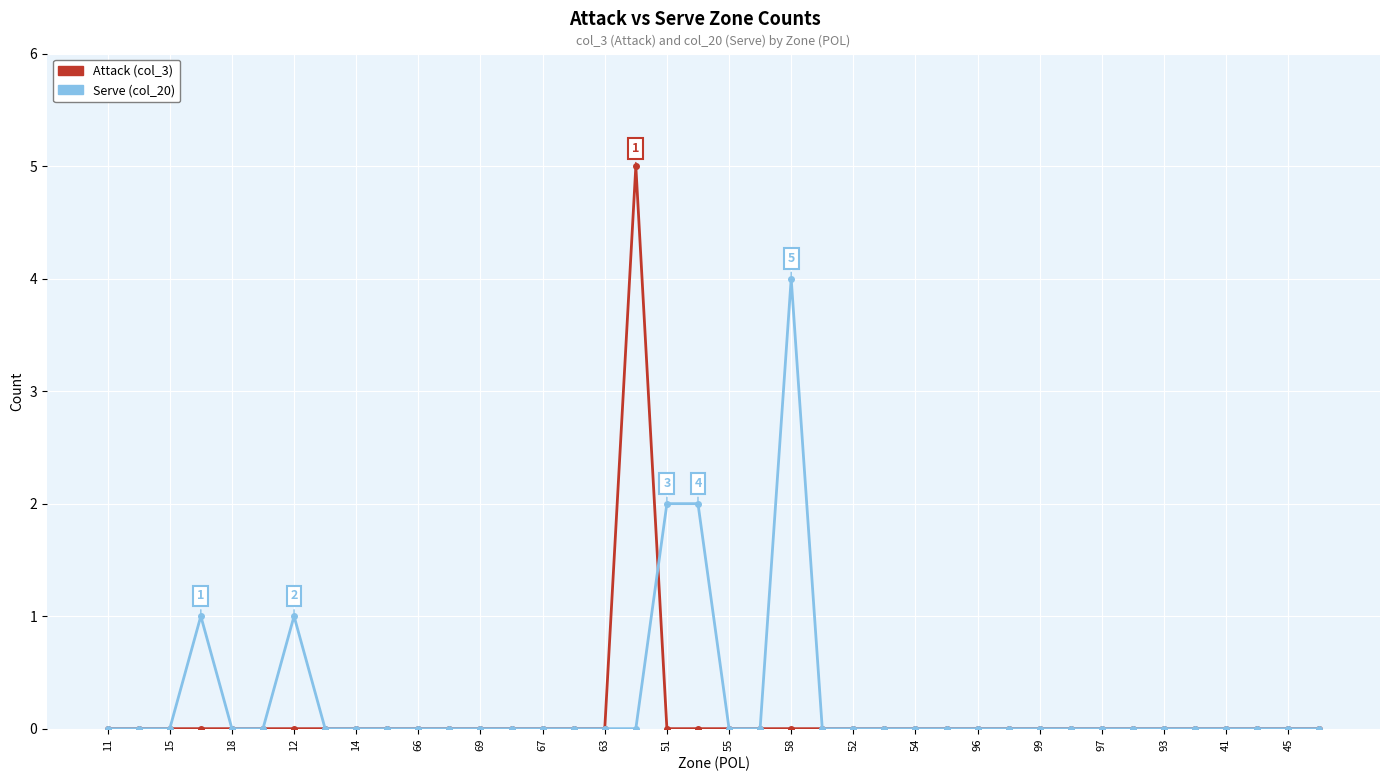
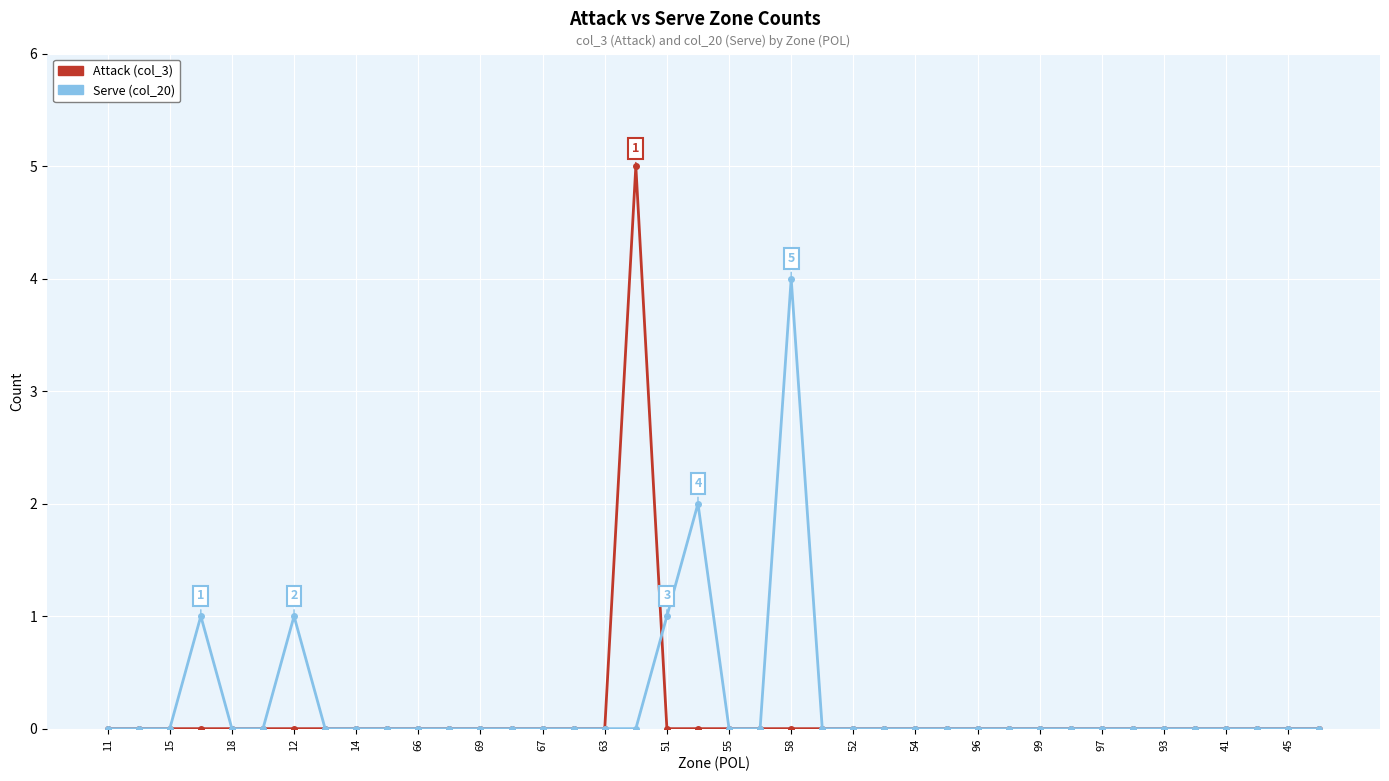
Serve (col_20), 51: 2 -> 1
